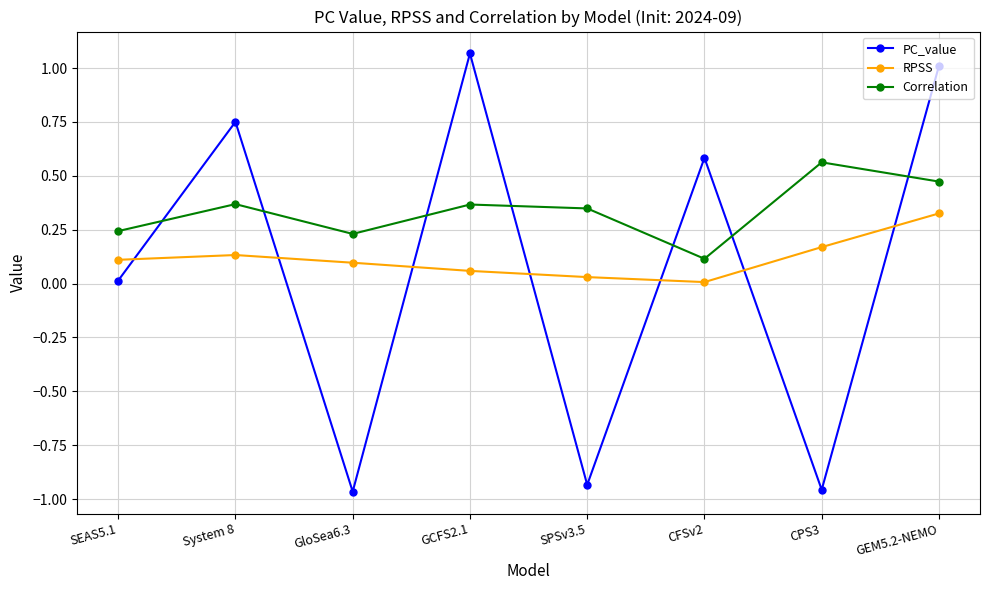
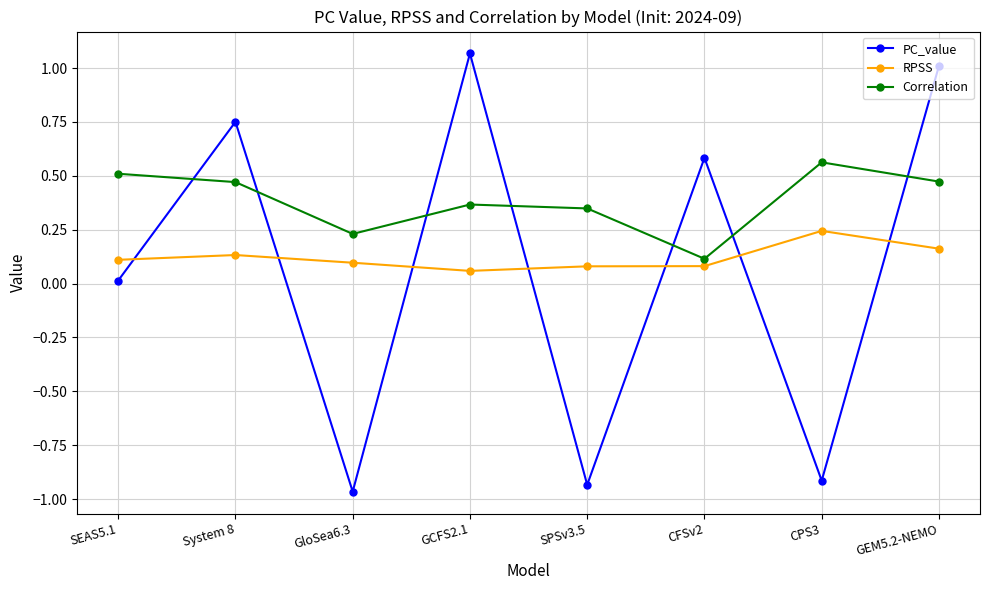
Correlation, SEAS5.1: 0.24 -> 0.51
Correlation, System 8: 0.37 -> 0.47
RPSS, SPSv3.5: 0.03 -> 0.08
RPSS, CFSv2: 0.01 -> 0.08
PC_value, CPS3: -0.96 -> -0.91
RPSS, CPS3: 0.17 -> 0.24
RPSS, GEM5.2-NEMO: 0.33 -> 0.16
